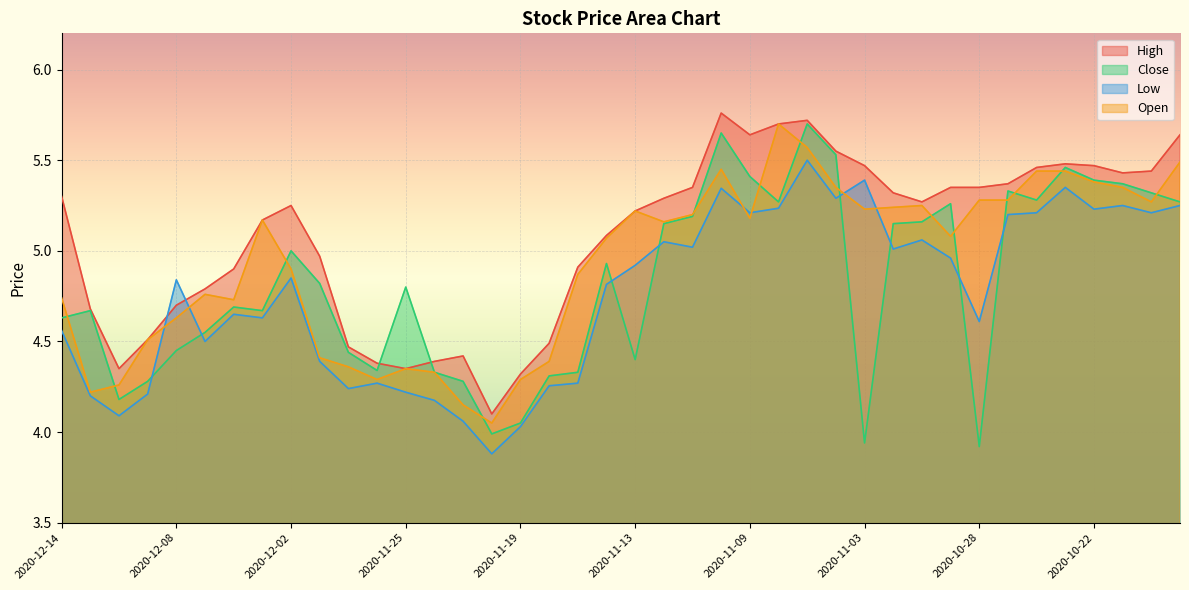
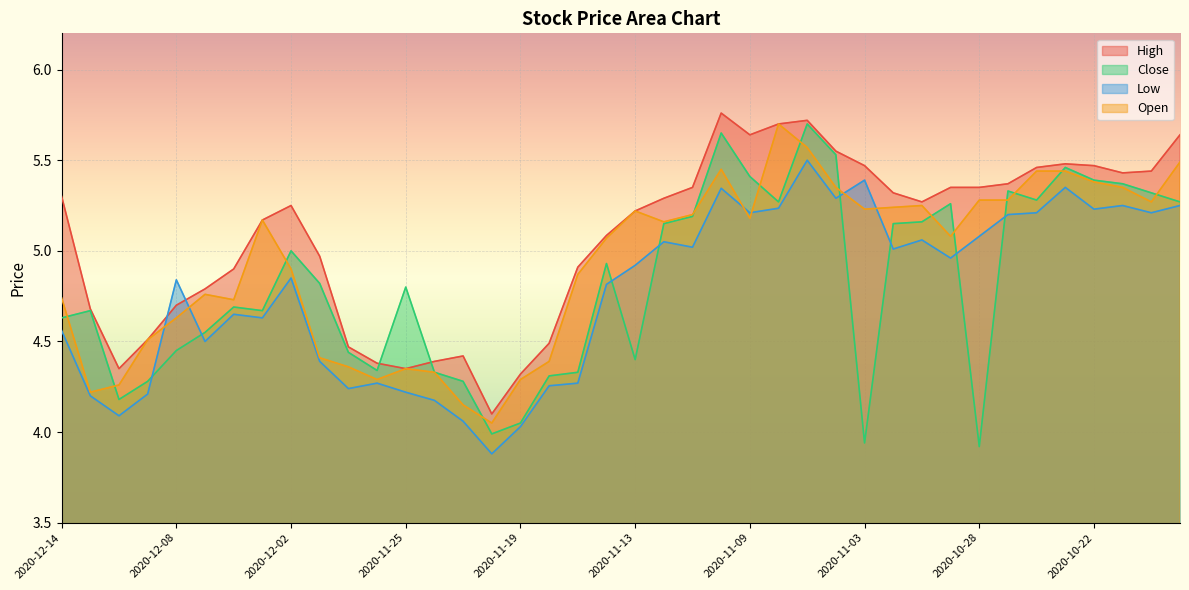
Low, 2020-10-28: 4.61 -> 5.08
